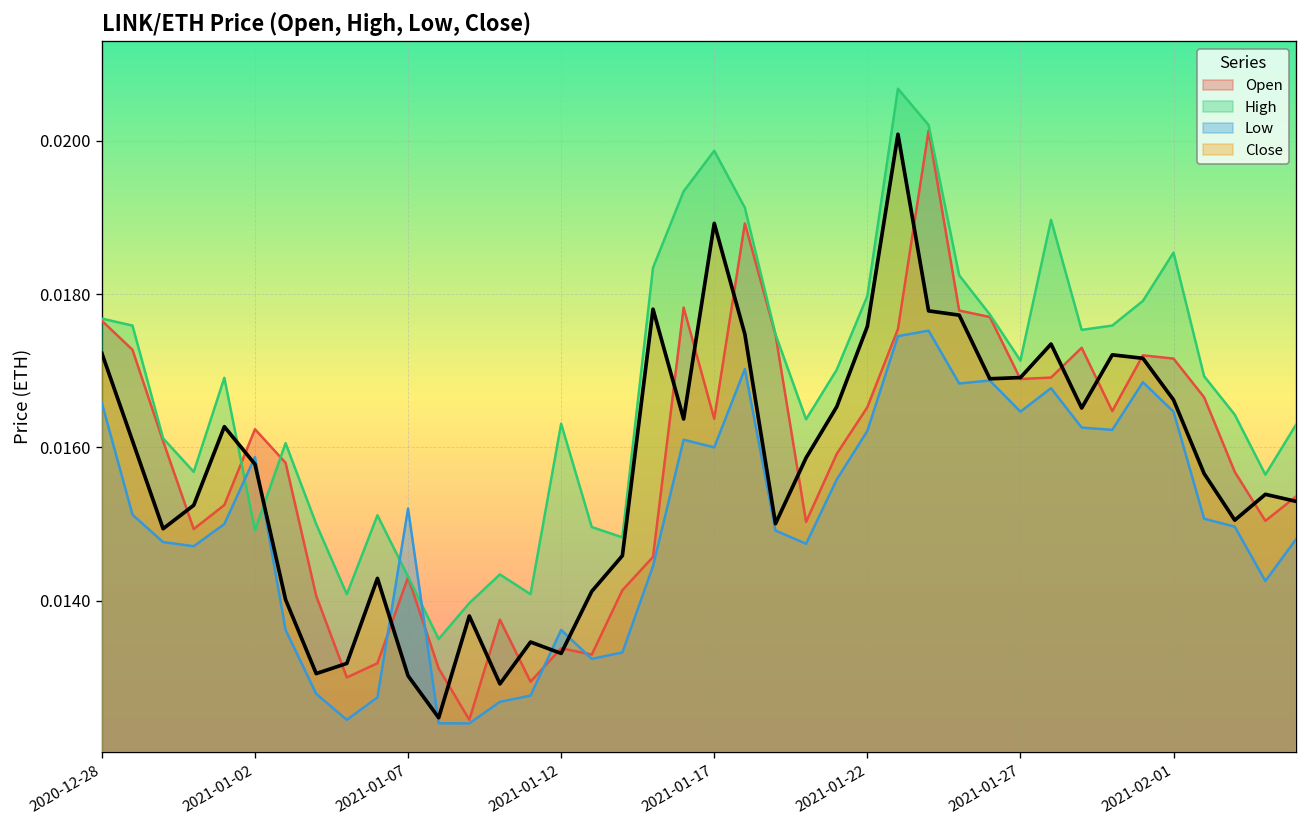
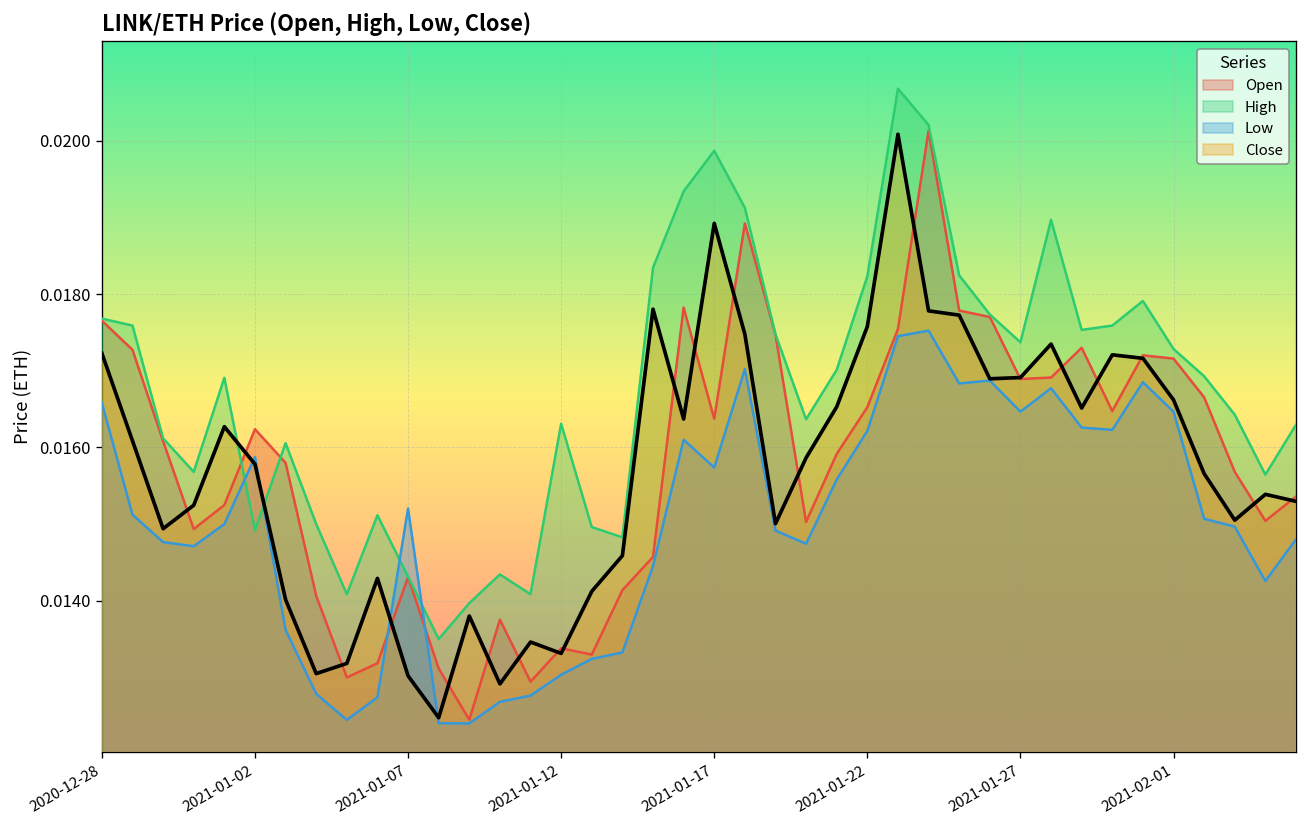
Low, 2021-01-12: 0.0136 -> 0.0130
Low, 2021-01-17: 0.0160 -> 0.0157
High, 2021-01-22: 0.0180 -> 0.0182
High, 2021-01-27: 0.0171 -> 0.0174
High, 2021-02-01: 0.0185 -> 0.0173
